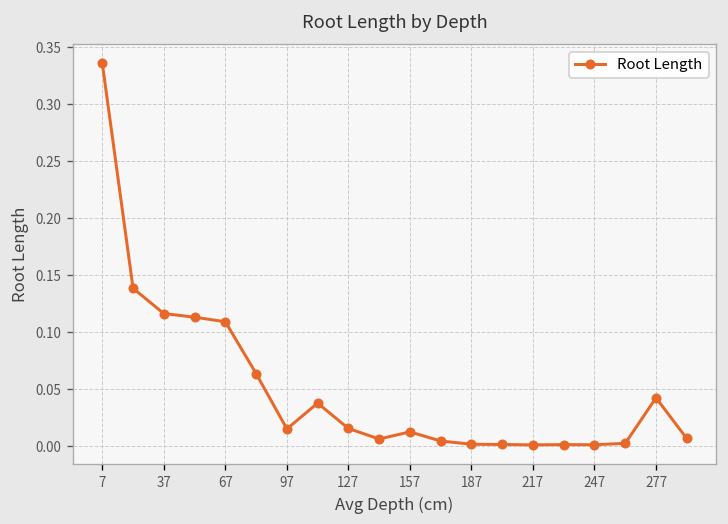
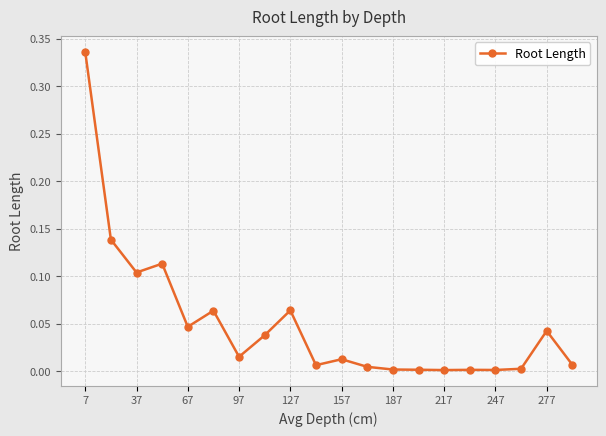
37: 0.12 -> 0.10
67: 0.11 -> 0.05
127: 0.02 -> 0.06
